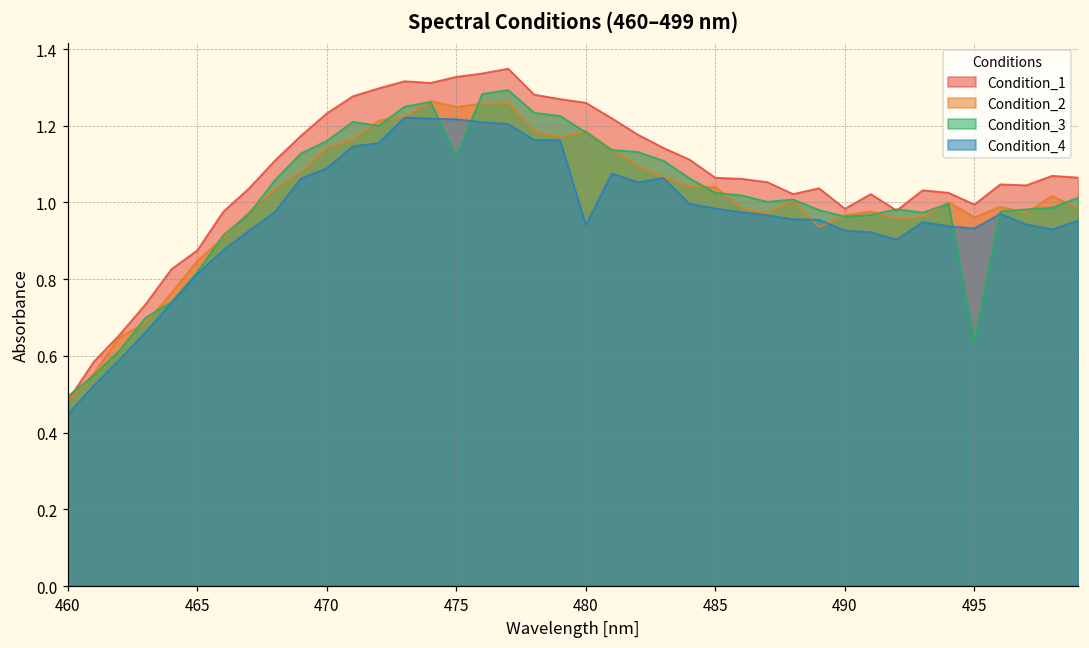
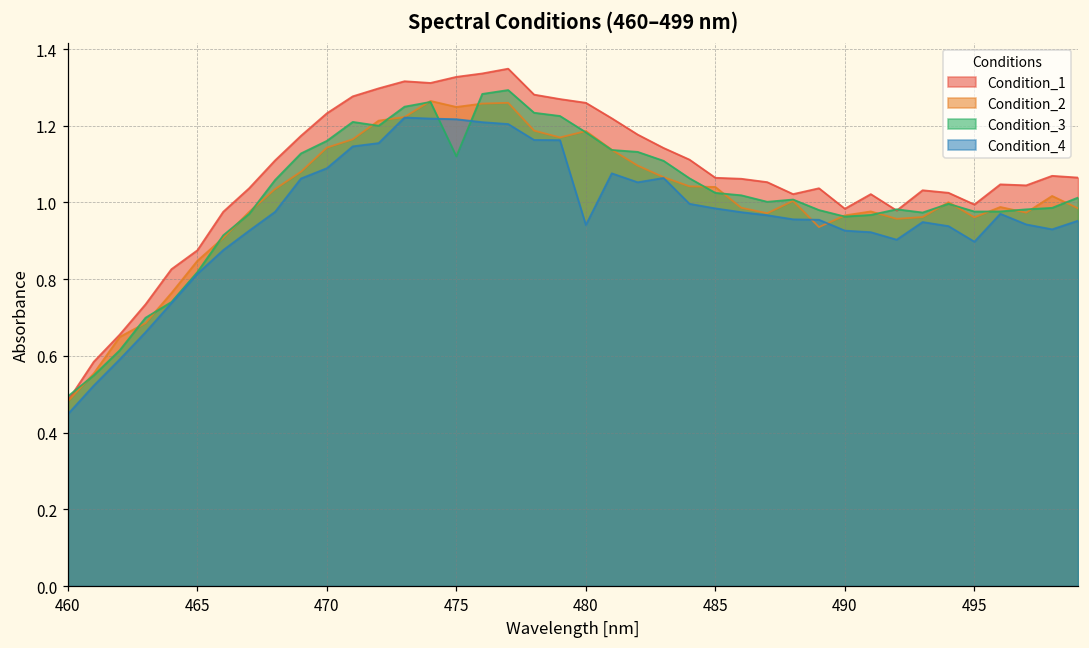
Condition_3, 495: 0.64 -> 0.98
Condition_4, 495: 0.93 -> 0.90
